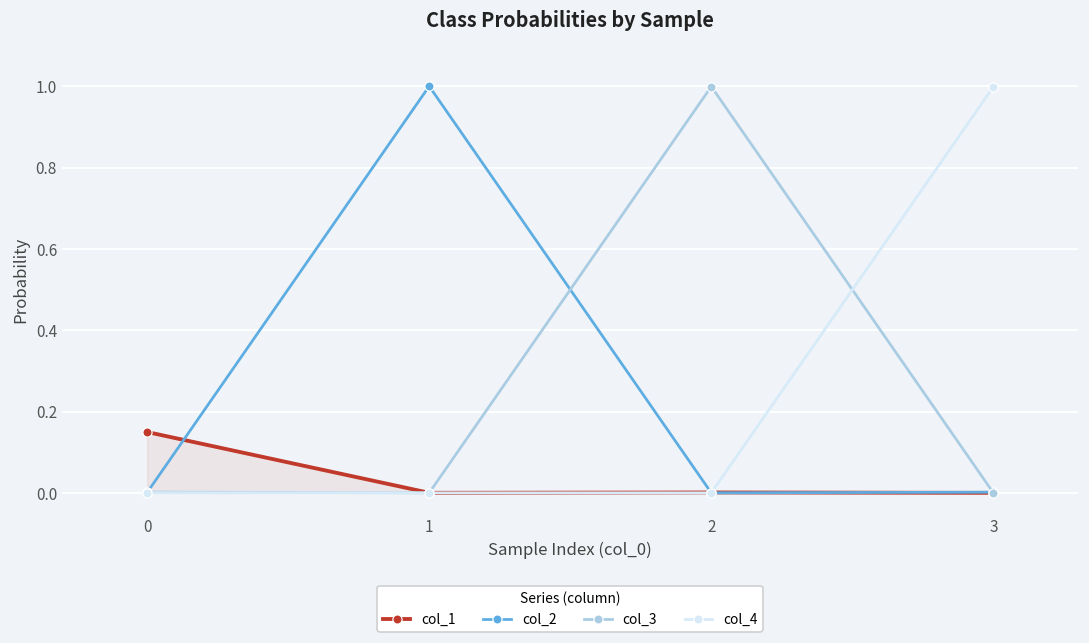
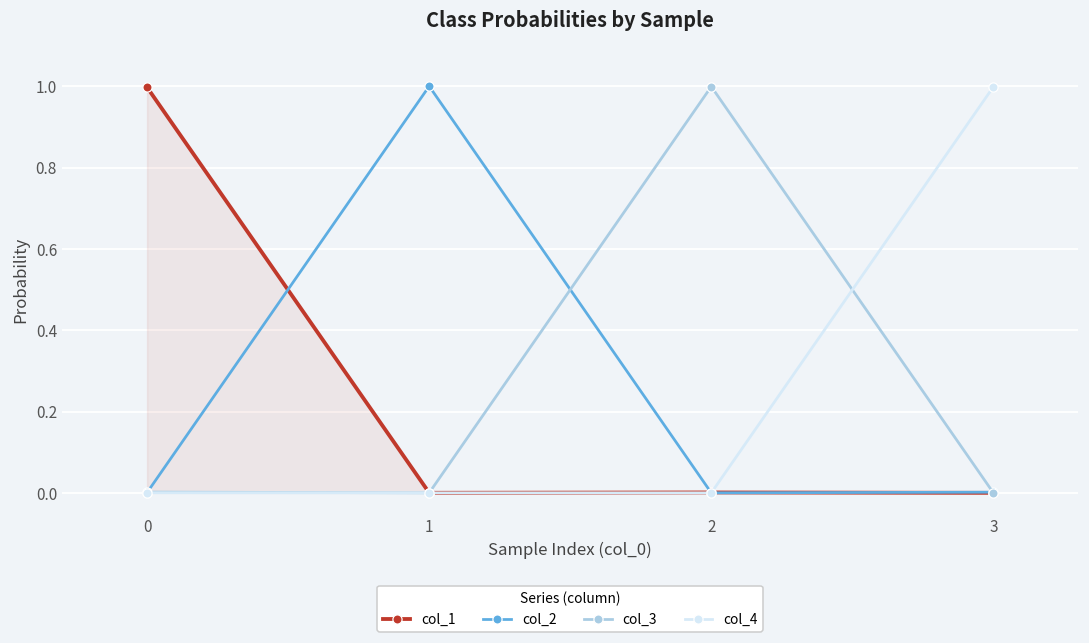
col_1, 0: 0.15 -> 1.00
